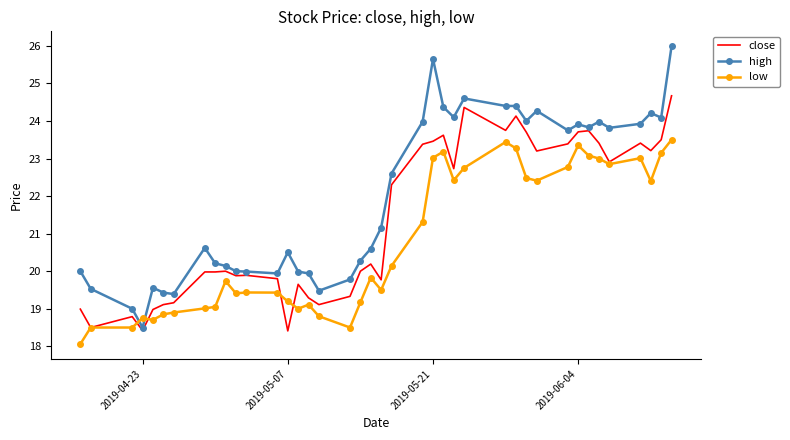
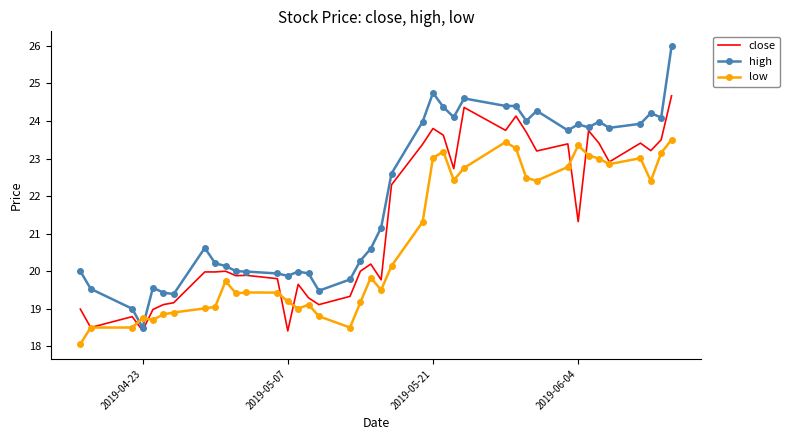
high, 2019-05-07: 20.5 -> 19.9
close, 2019-05-21: 23.5 -> 23.8
high, 2019-05-21: 25.7 -> 24.7
close, 2019-06-04: 23.7 -> 21.3
